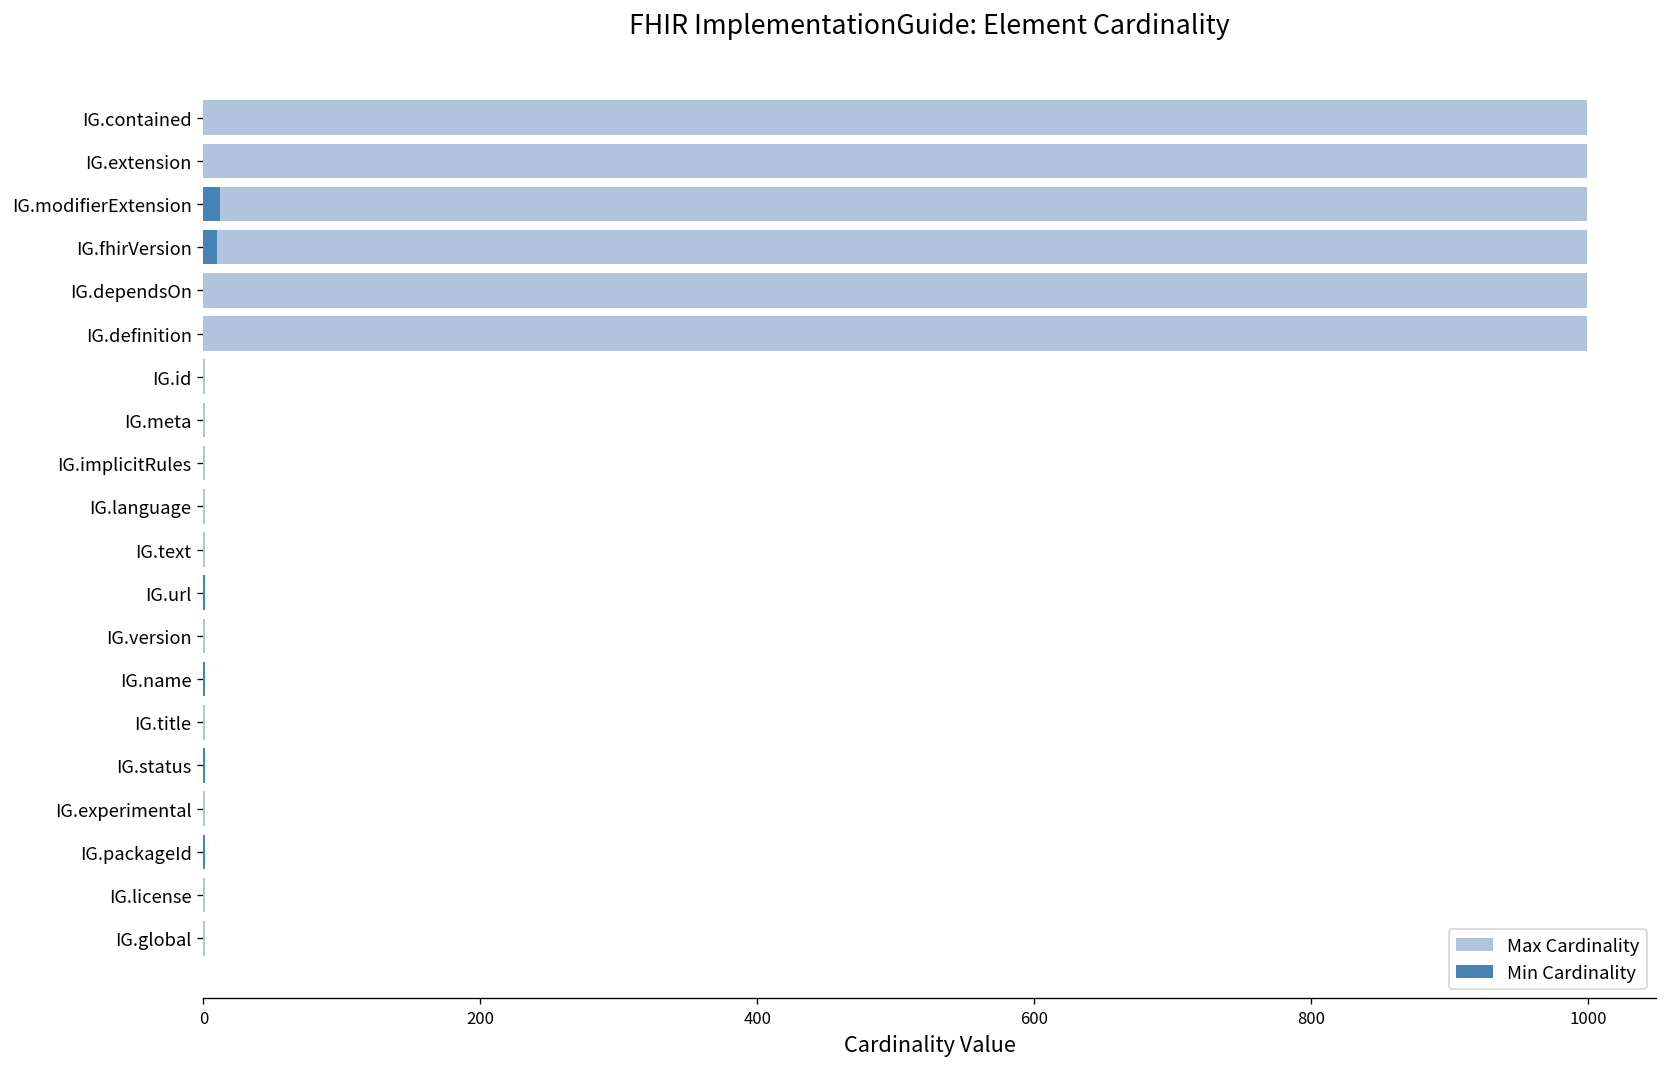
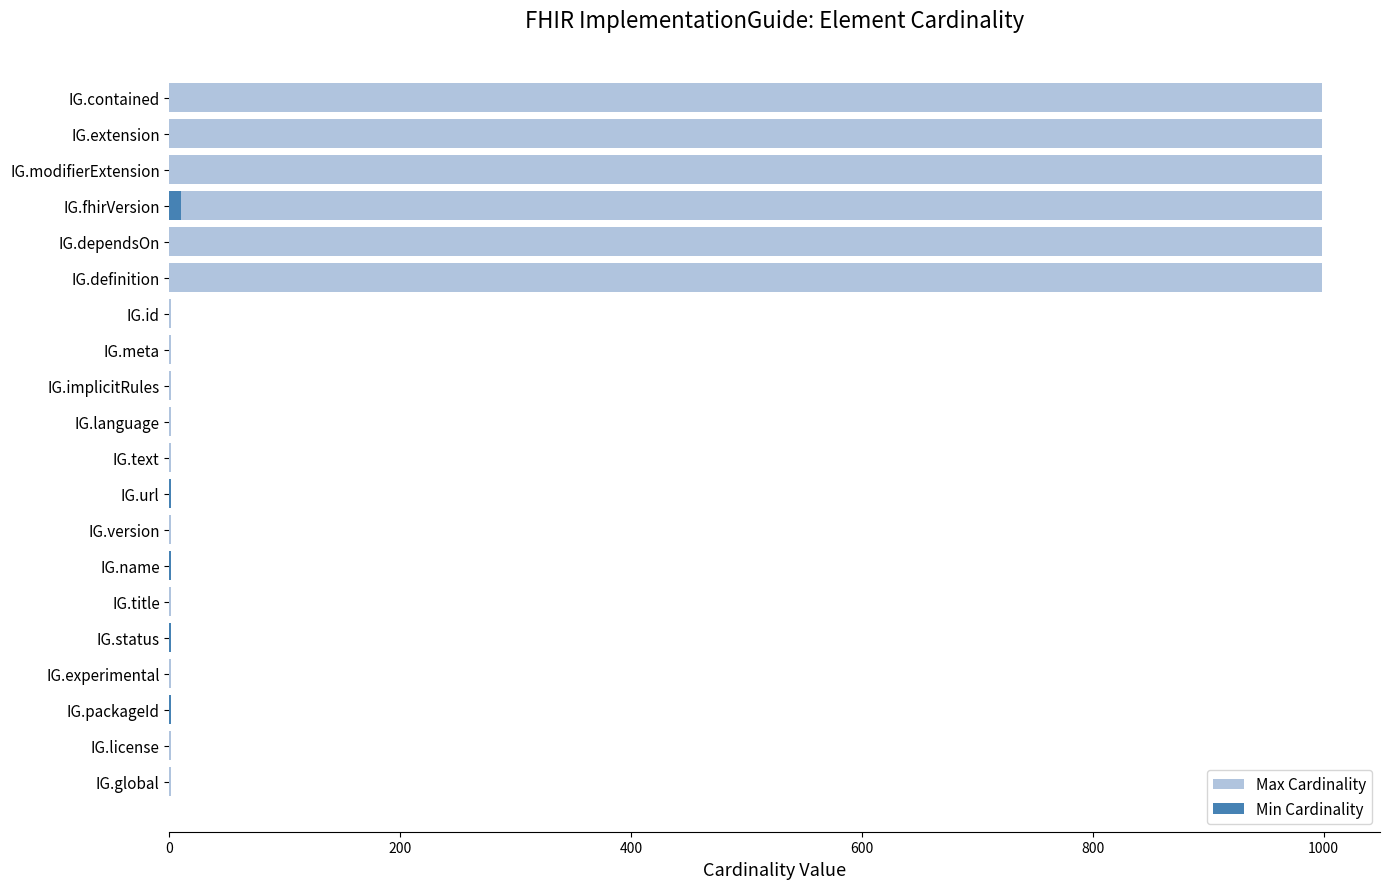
Min Cardinality, IG.modifierExtension: 12 -> 0
